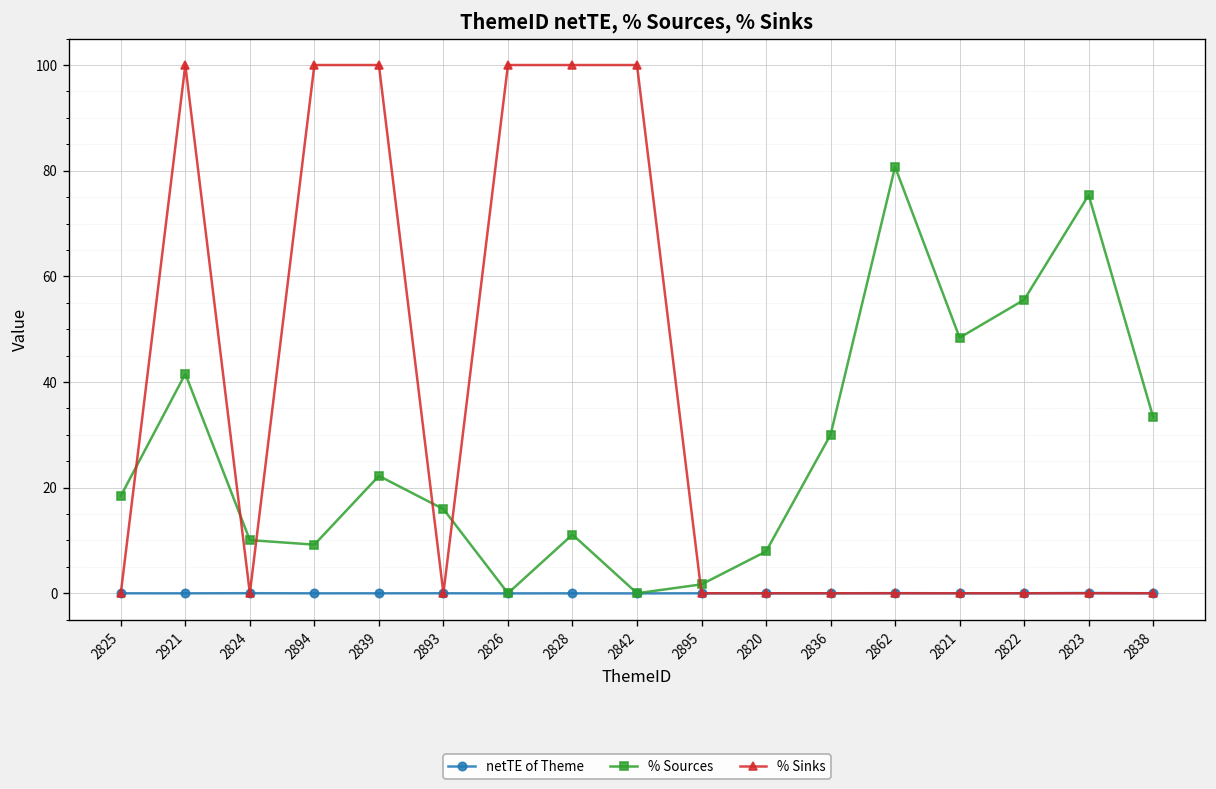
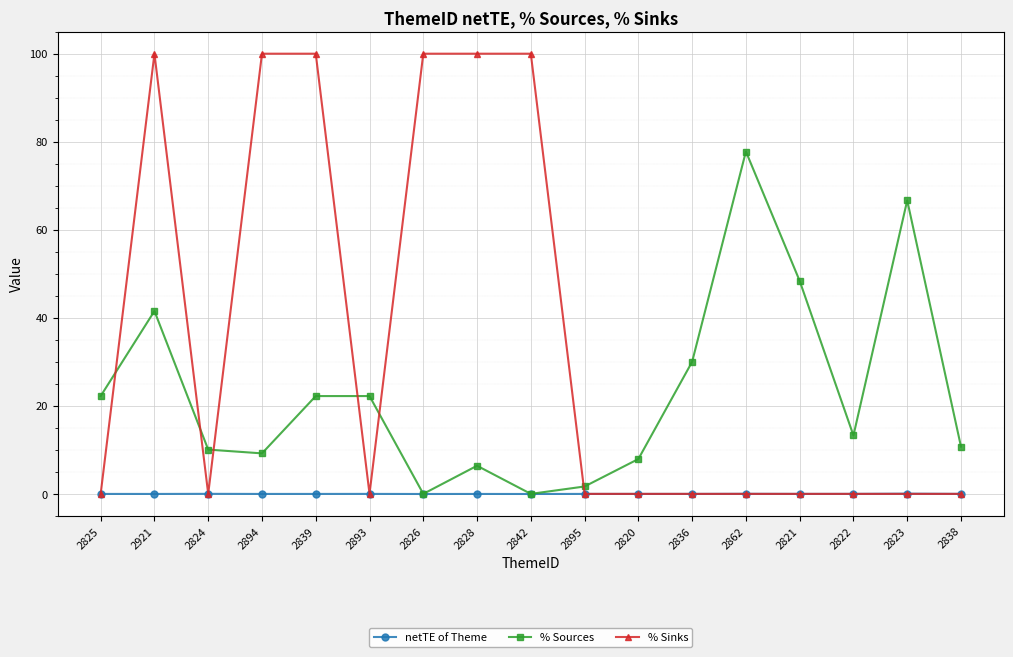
% Sources, 2825: 18 -> 22
% Sources, 2893: 16 -> 22
% Sources, 2828: 11 -> 6
% Sources, 2862: 81 -> 78
% Sources, 2822: 56 -> 13
% Sources, 2823: 75 -> 67
% Sources, 2838: 33 -> 11
